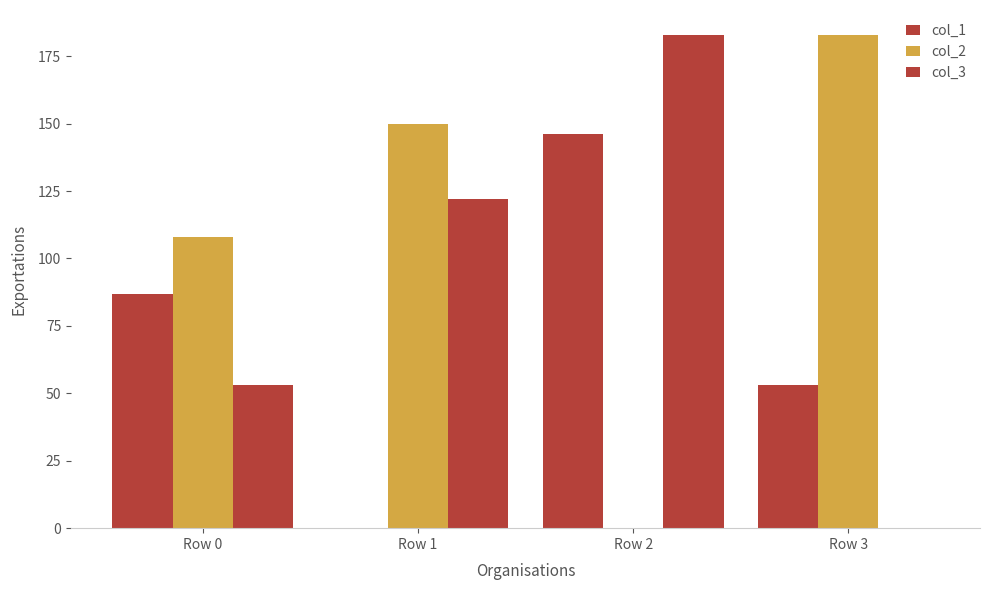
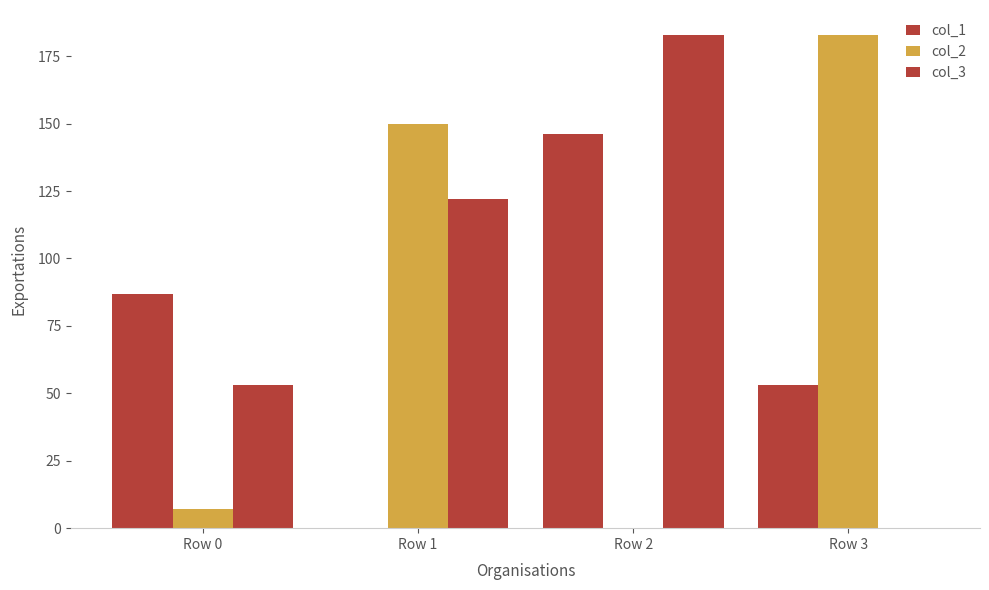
col_2, Row 0: 108 -> 7
